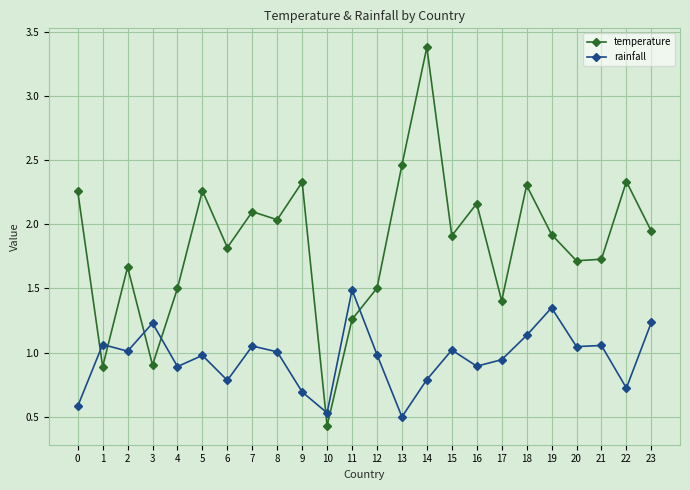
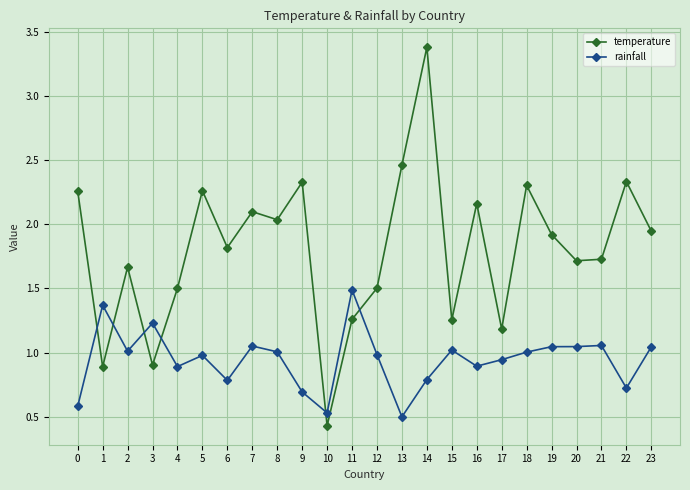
rainfall, 1: 1.06 -> 1.37
temperature, 15: 1.91 -> 1.26
temperature, 17: 1.40 -> 1.18
rainfall, 18: 1.13 -> 1.00
rainfall, 19: 1.35 -> 1.05
rainfall, 23: 1.23 -> 1.04
